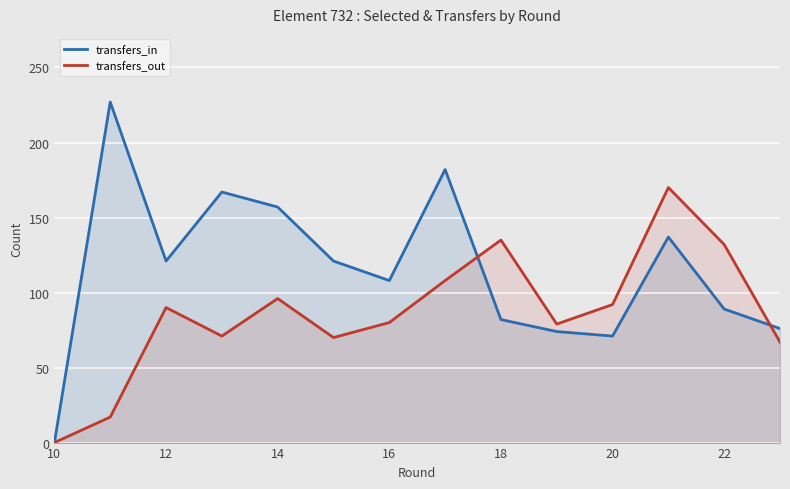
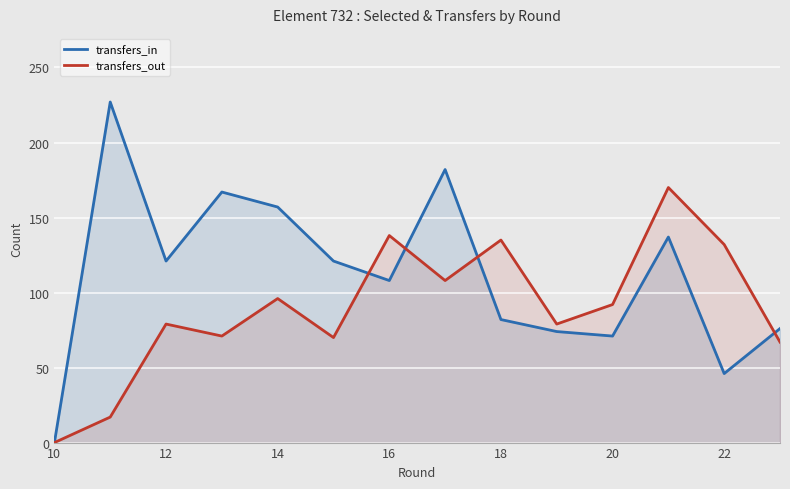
transfers_out, 12: 90 -> 79
transfers_out, 16: 80 -> 138
transfers_in, 22: 89 -> 46
